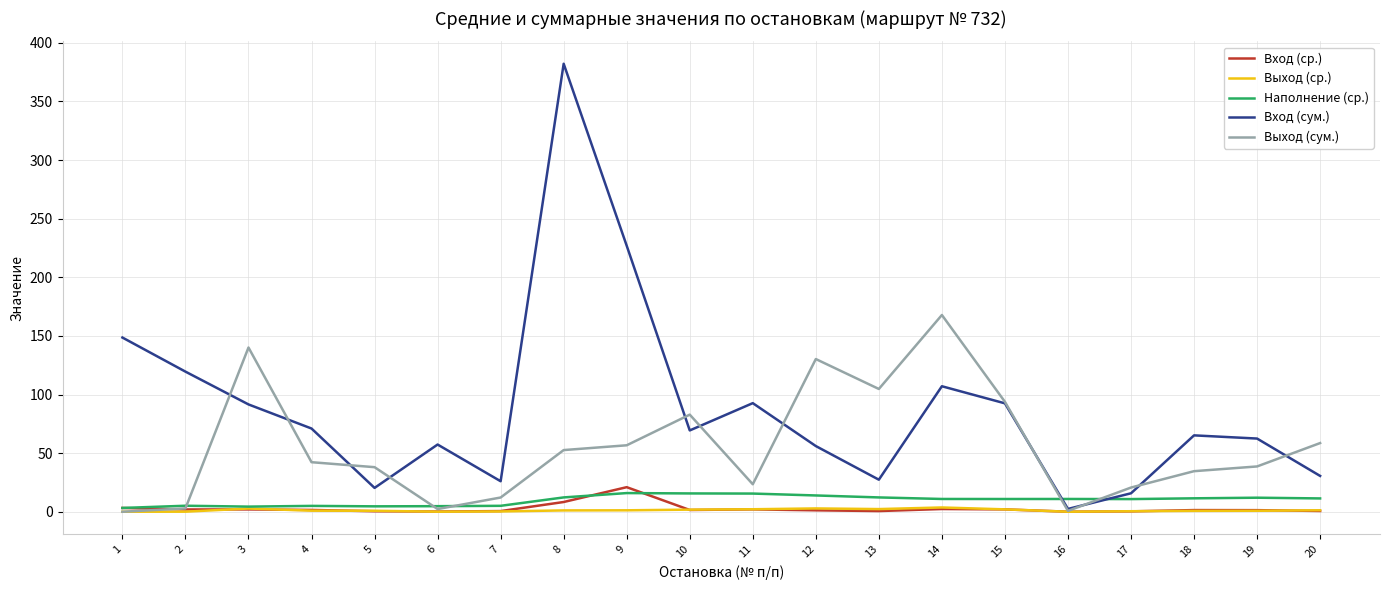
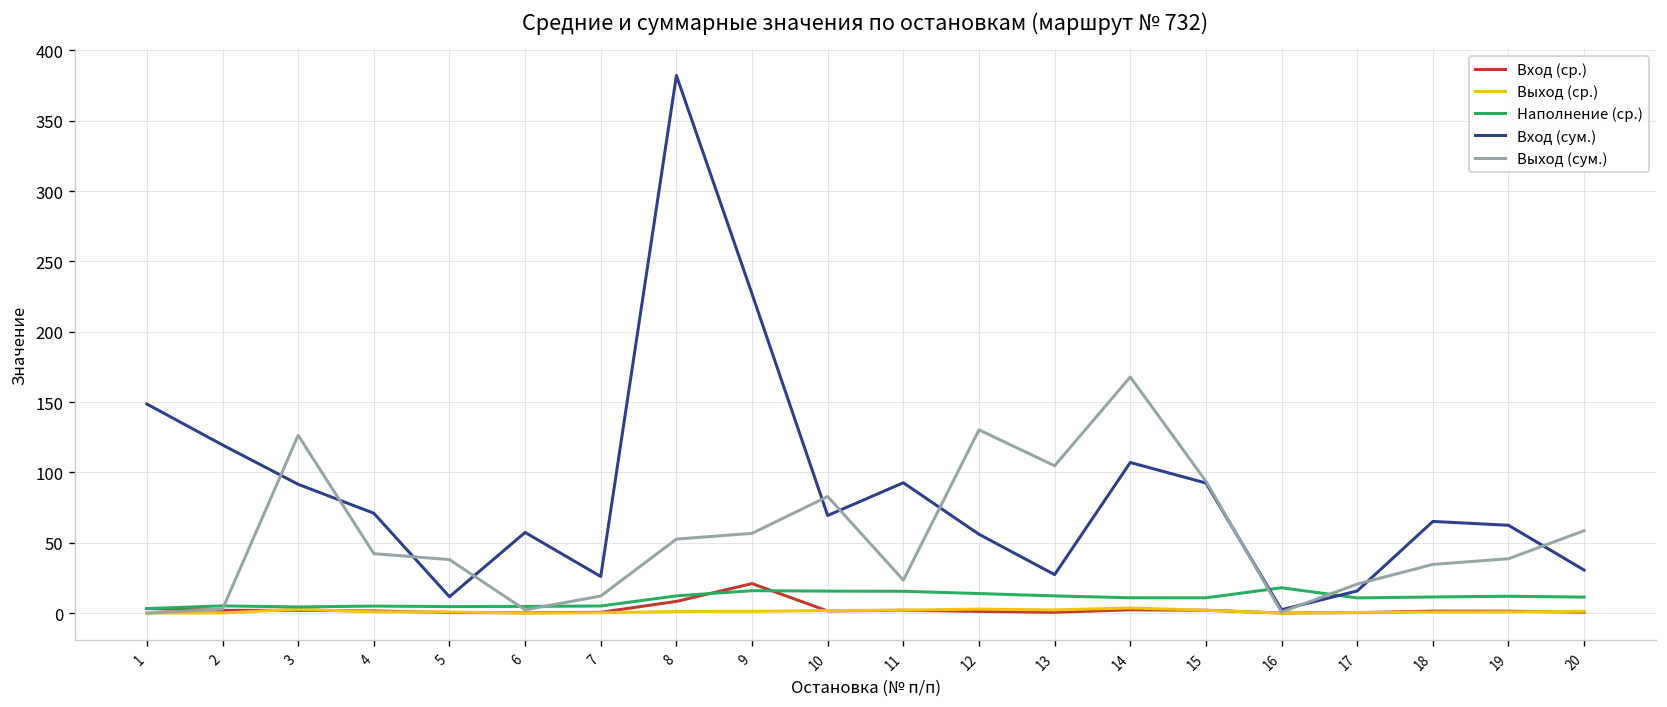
Выход (сум.), 3: 140 -> 126
Вход (сум.), 5: 20 -> 12
Наполнение (ср.), 16: 11 -> 18
